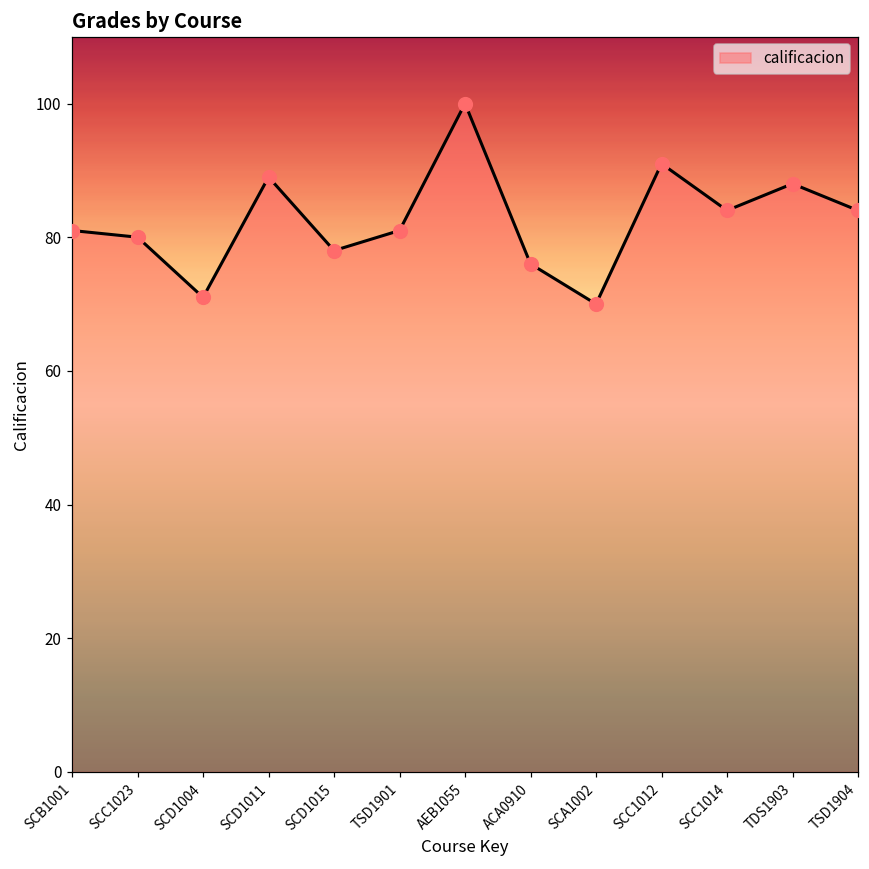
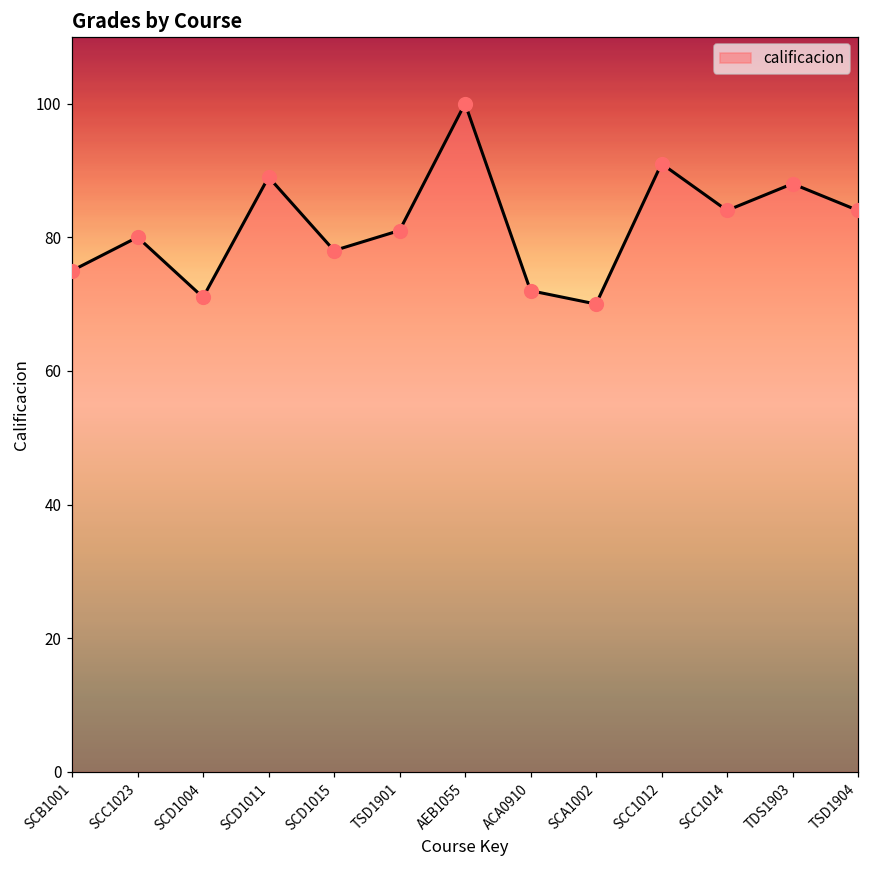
SCB1001: 81 -> 75
ACA0910: 76 -> 72
